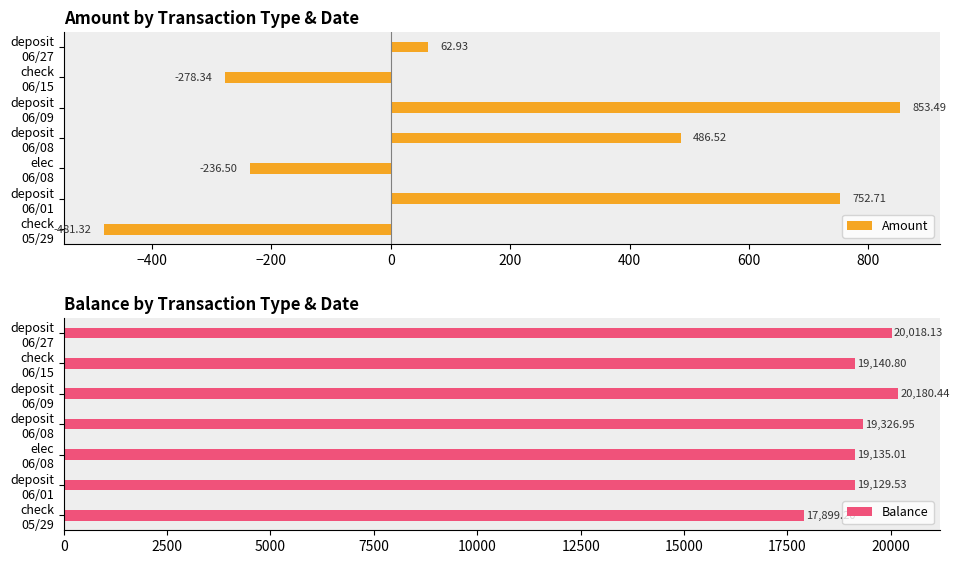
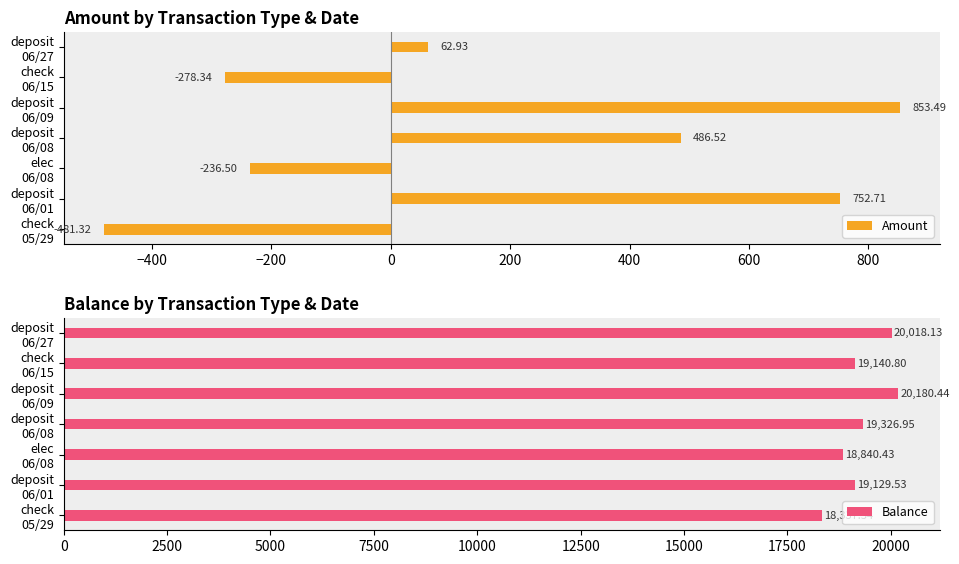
Balance by Transaction Type & Date, elec 06/08: 19,135.01 -> 18,840.43
Balance by Transaction Type & Date, check 05/29: 17900 -> 18300
